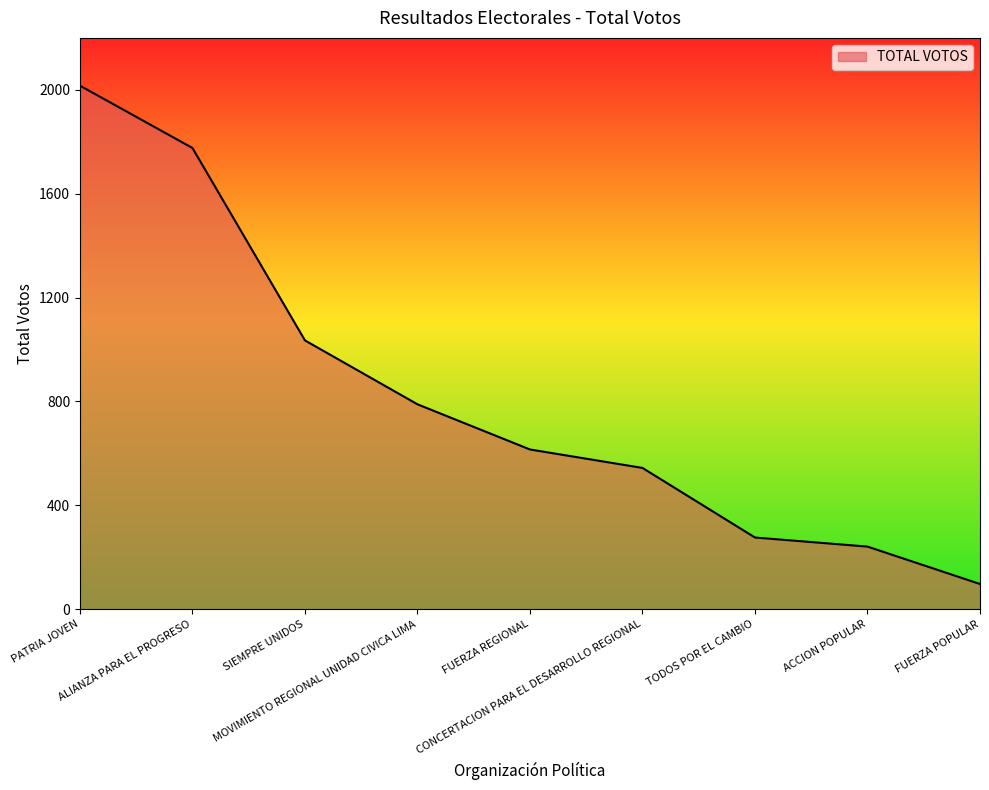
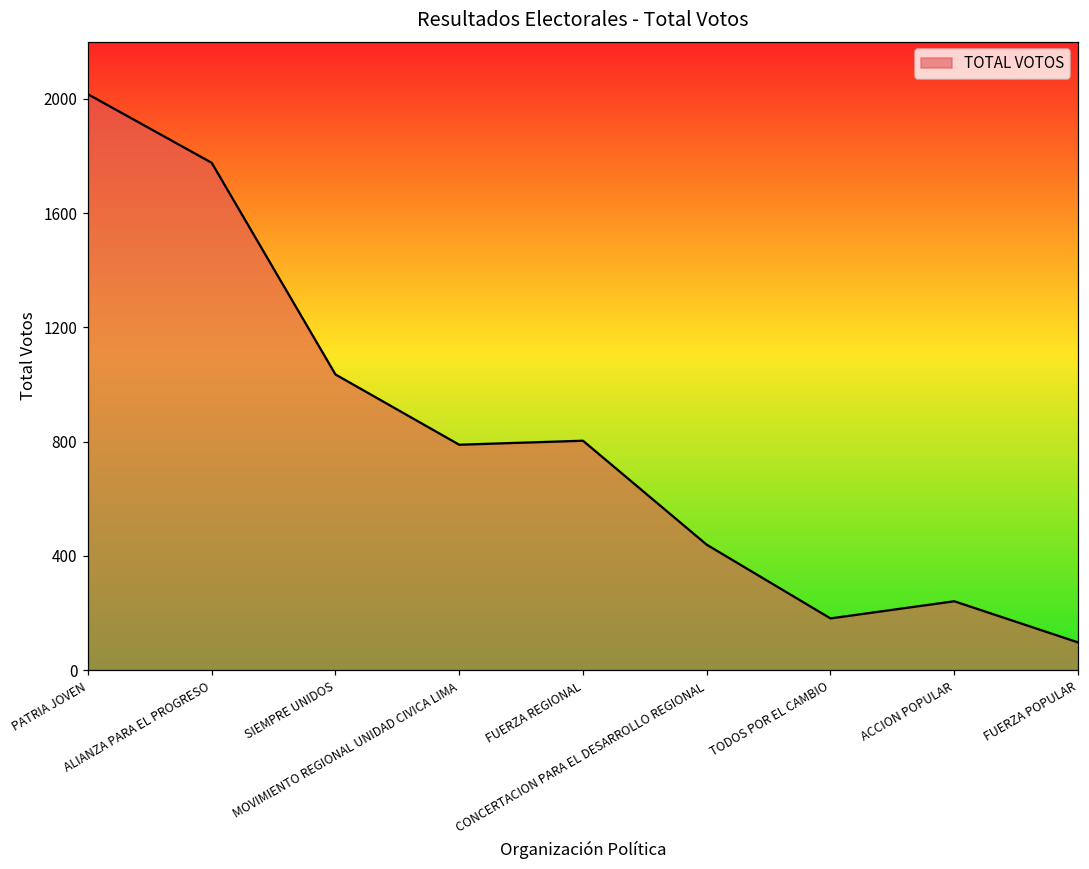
FUERZA REGIONAL: 620 -> 800
CONCERTACION PARA EL DESARROLLO REGIONAL: 540 -> 440
TODOS POR EL CAMBIO: 280 -> 180
